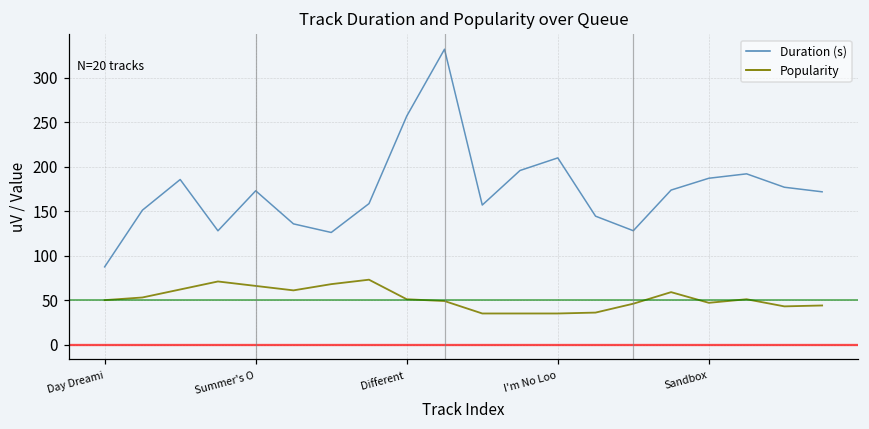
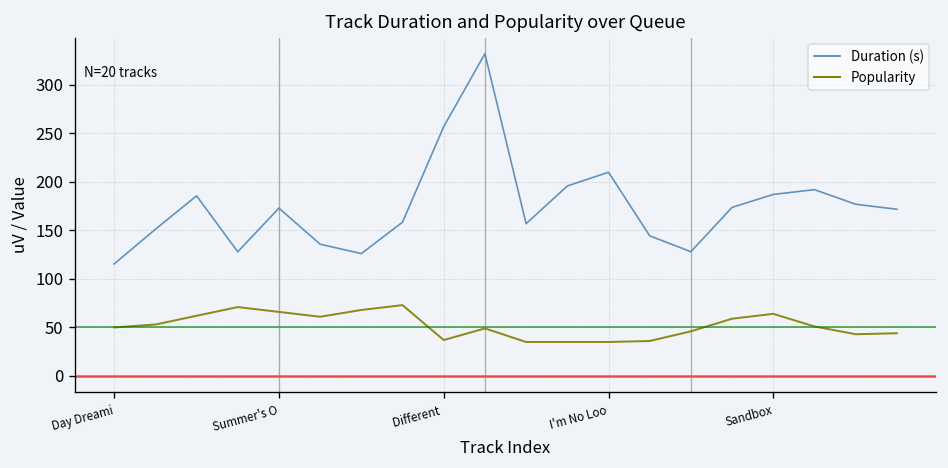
Duration (s), Day Dreami: 90 -> 120
Popularity, Different: 50 -> 40
Popularity, Sandbox: 50 -> 60
